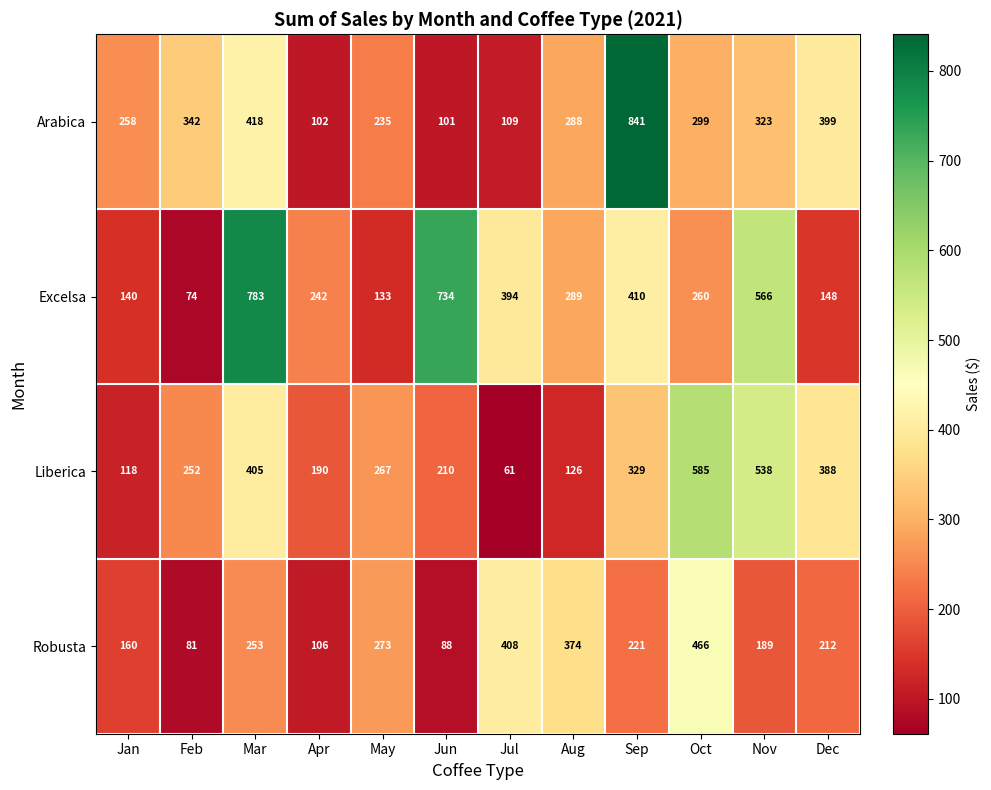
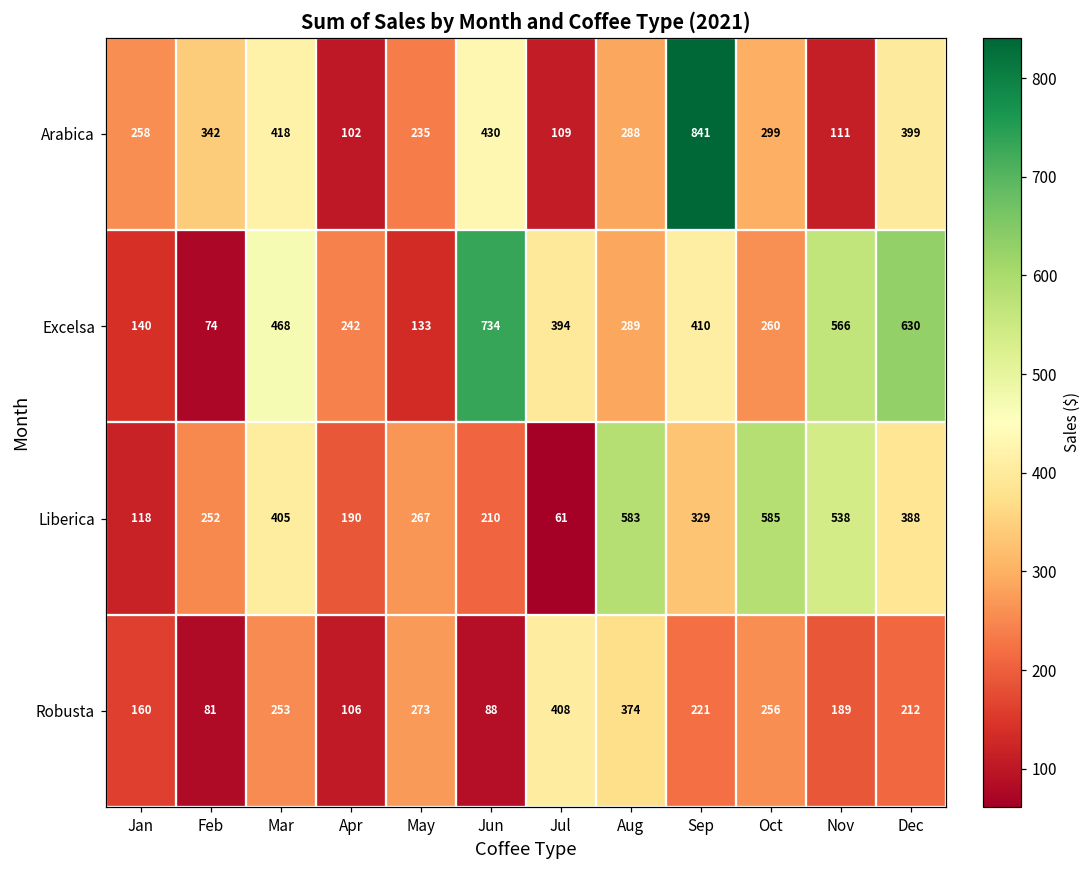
Arabica, Jun: 101 -> 430
Arabica, Nov: 323 -> 111
Excelsa, Mar: 783 -> 468
Excelsa, Dec: 148 -> 630
Liberica, Aug: 126 -> 583
Robusta, Oct: 466 -> 256
